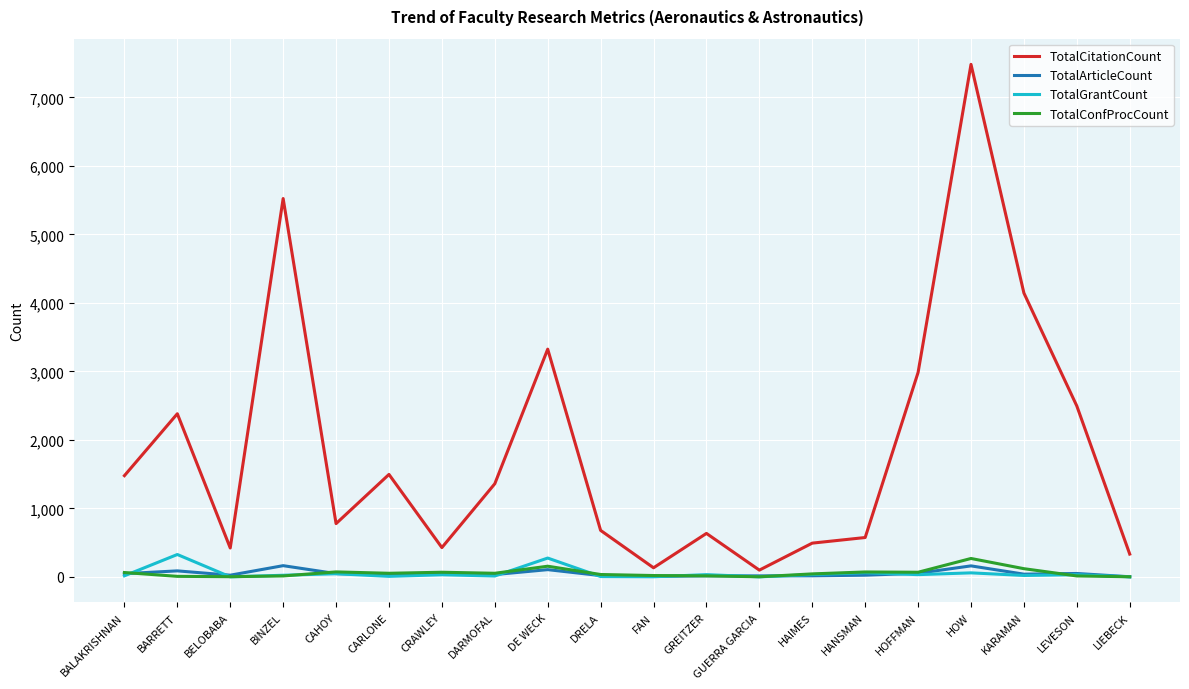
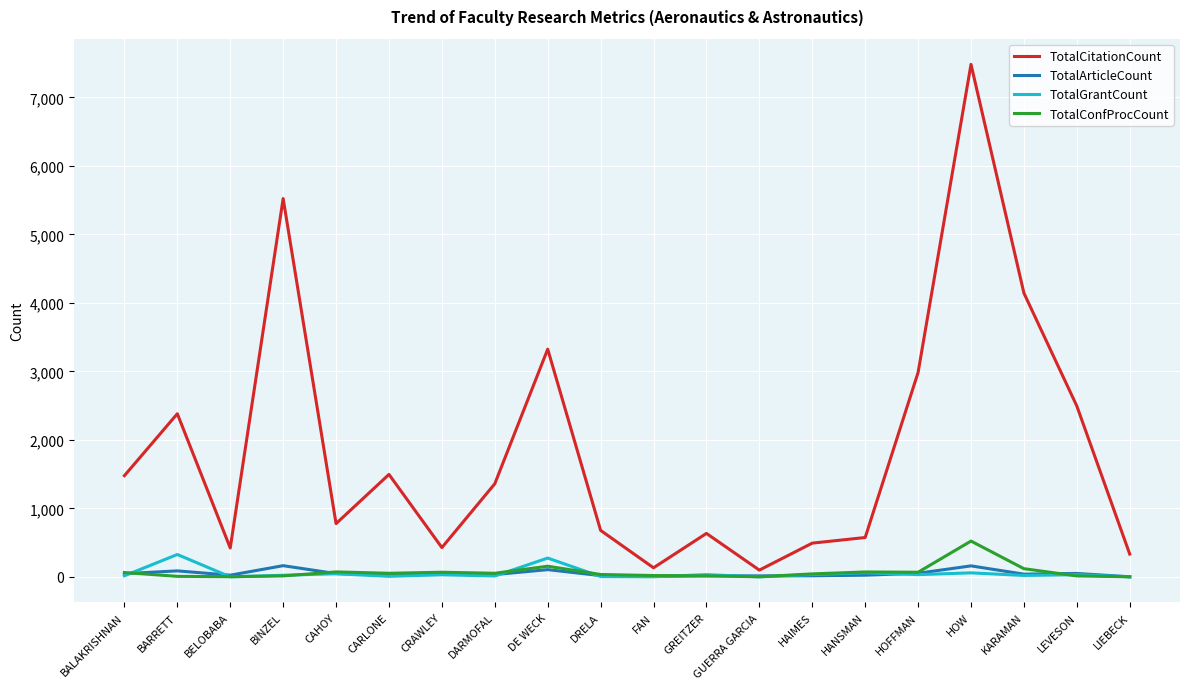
TotalConfProcCount, HOW: 300 -> 500
